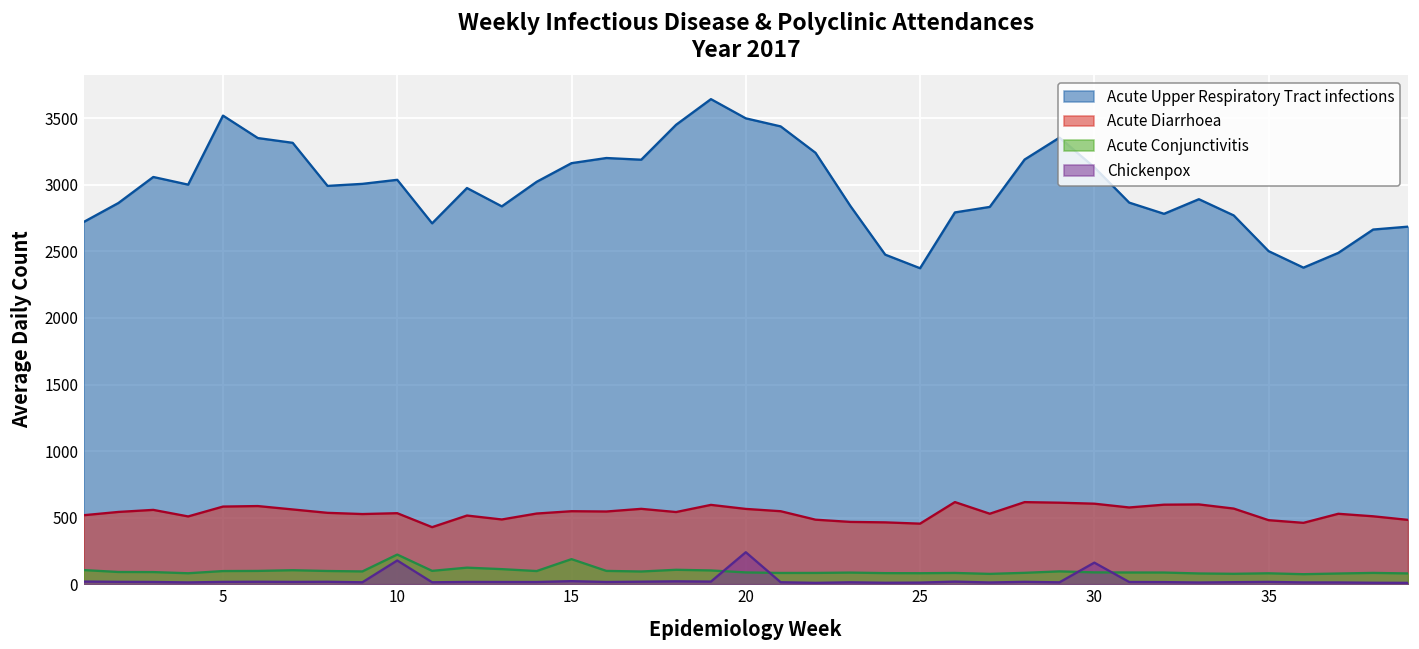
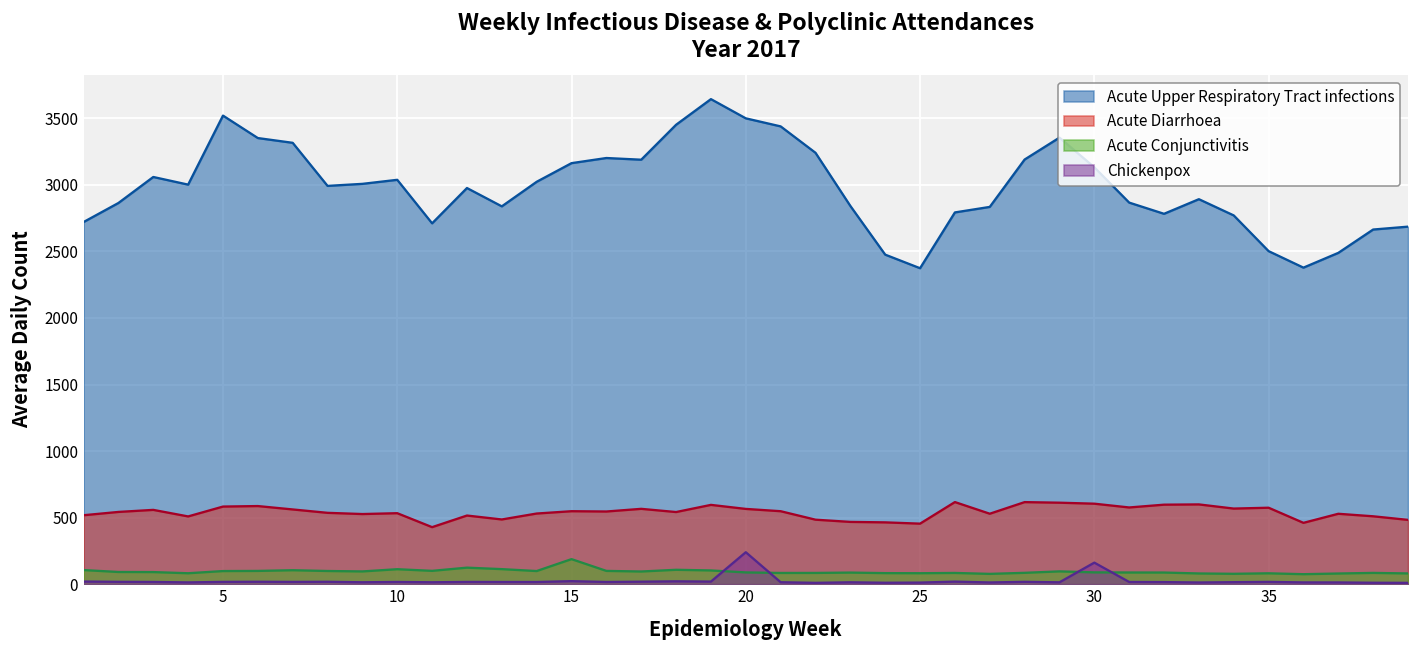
Acute Conjunctivitis, 10: 220 -> 110
Chickenpox, 10: 180 -> 20
Acute Diarrhoea, 35: 480 -> 570
